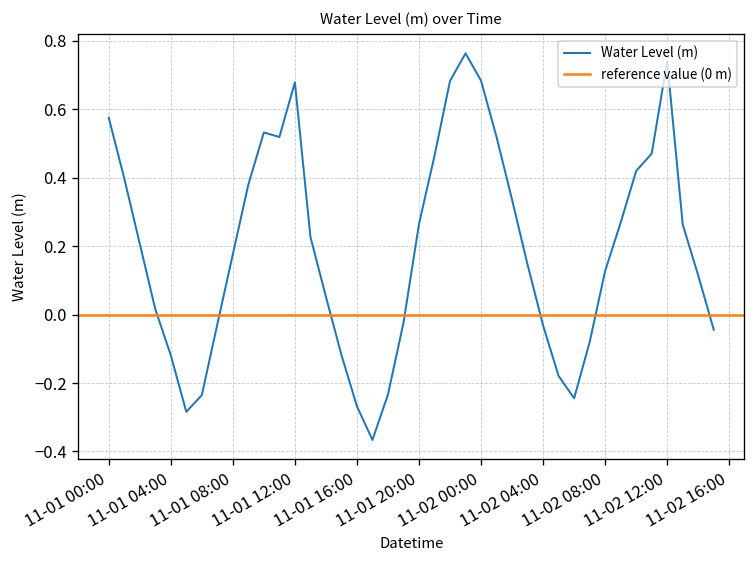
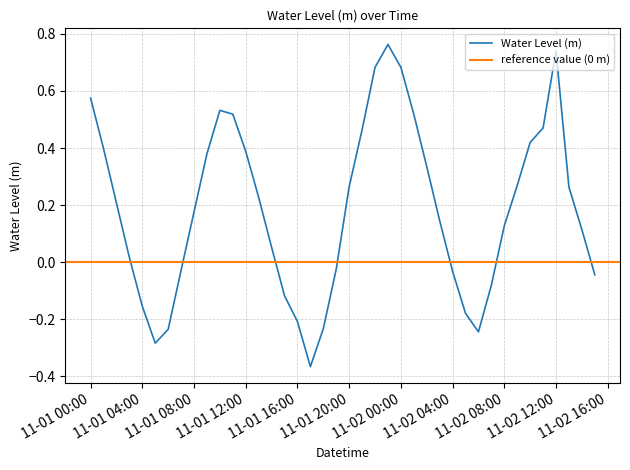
11-01 04:00: -0.12 -> -0.15
11-01 12:00: 0.68 -> 0.39
11-01 16:00: -0.27 -> -0.21
